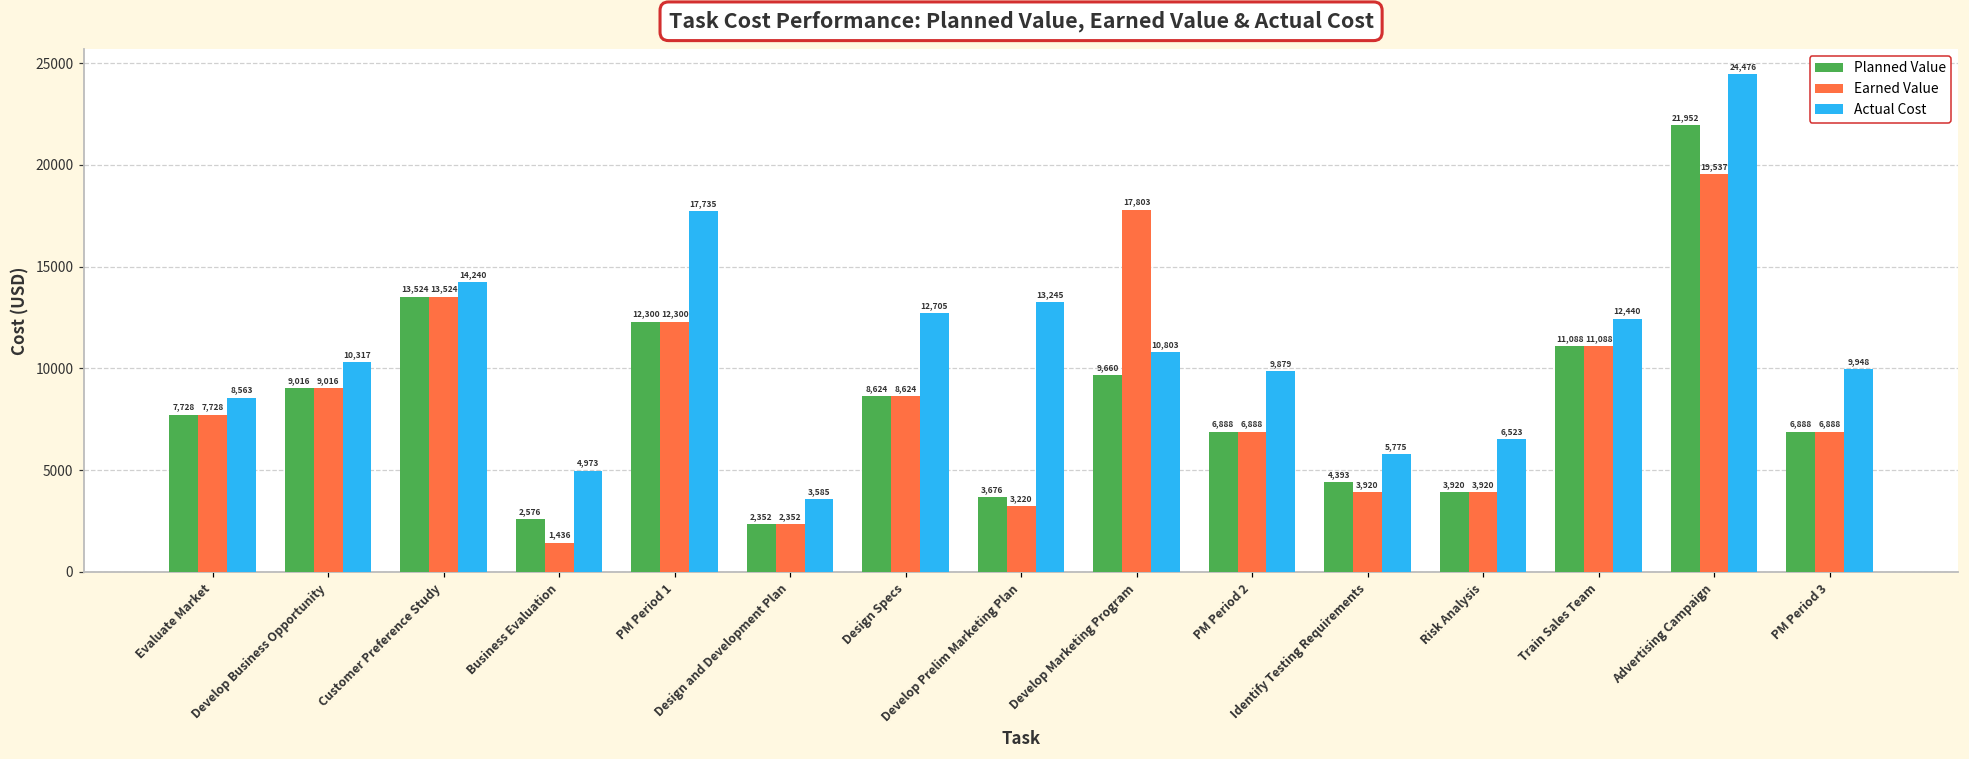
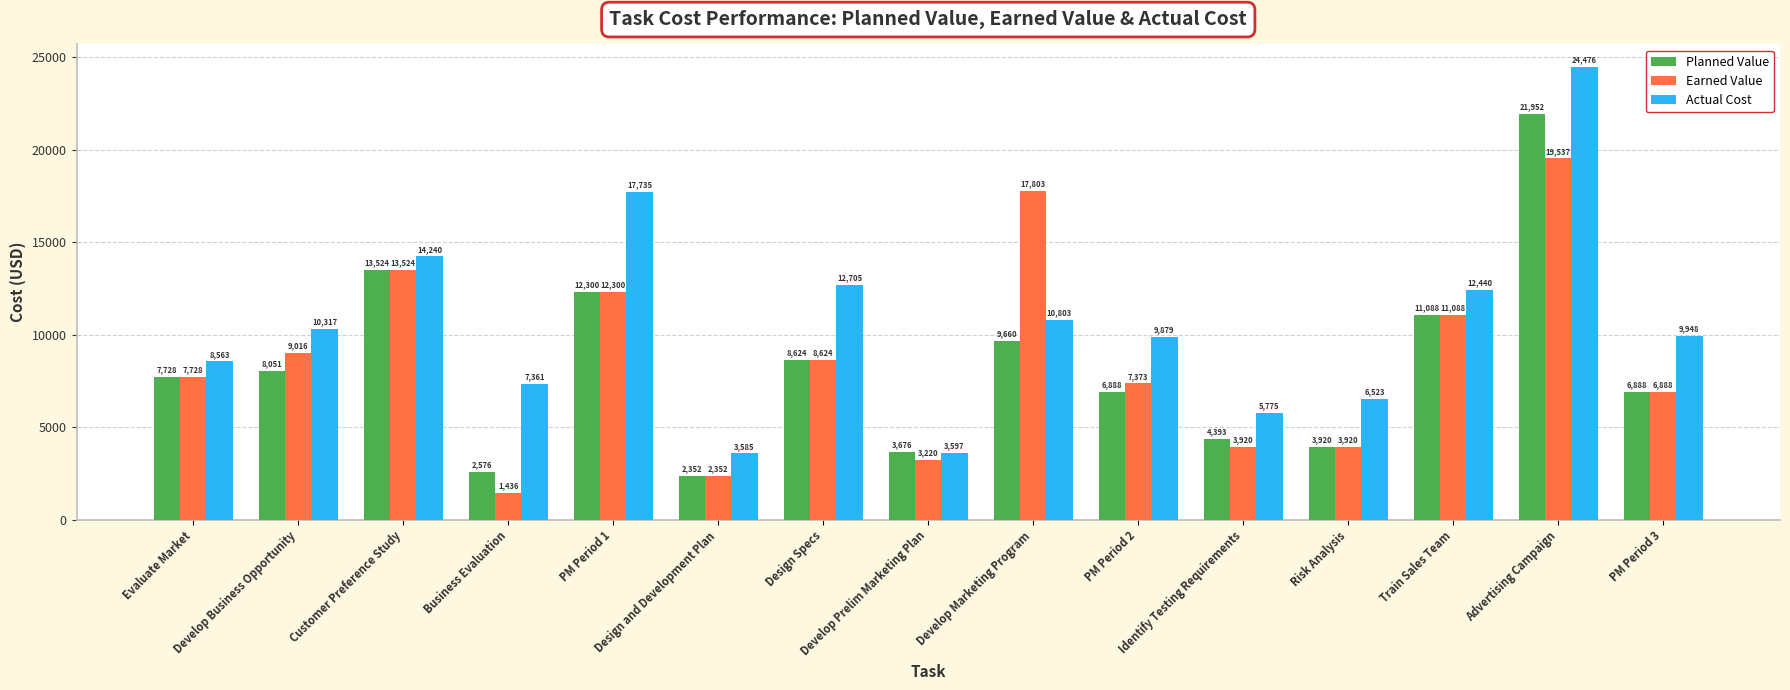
Planned Value, Develop Business Opportunity: 9,016 -> 8,051
Actual Cost, Business Evaluation: 4,973 -> 7,361
Actual Cost, Develop Prelim Marketing Plan: 13,245 -> 3,597
Earned Value, PM Period 2: 6,888 -> 7,373
